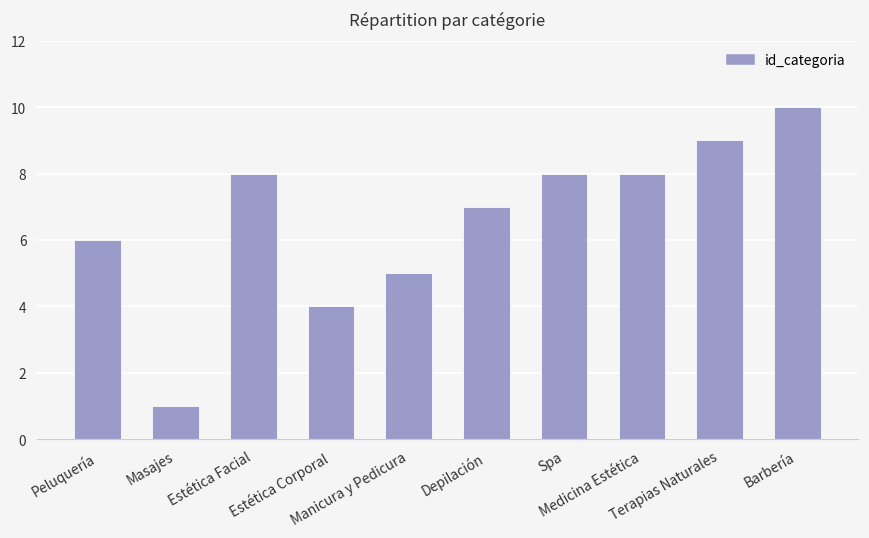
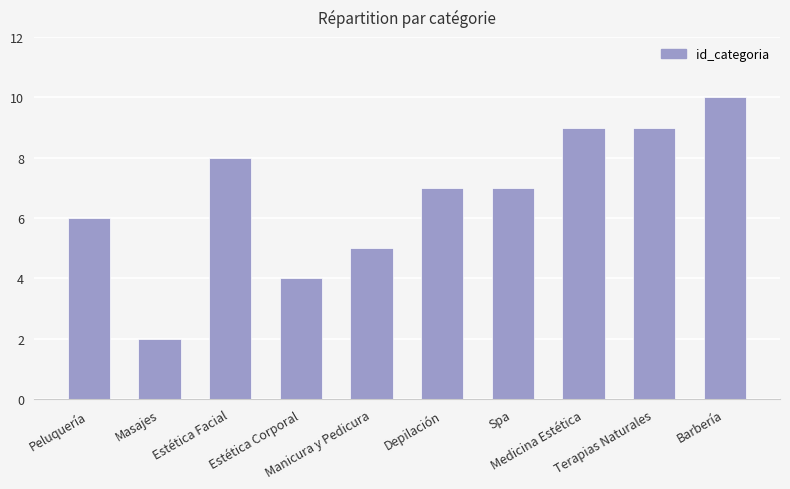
Masajes: 1 -> 2
Spa: 8 -> 7
Medicina Estética: 8 -> 9
